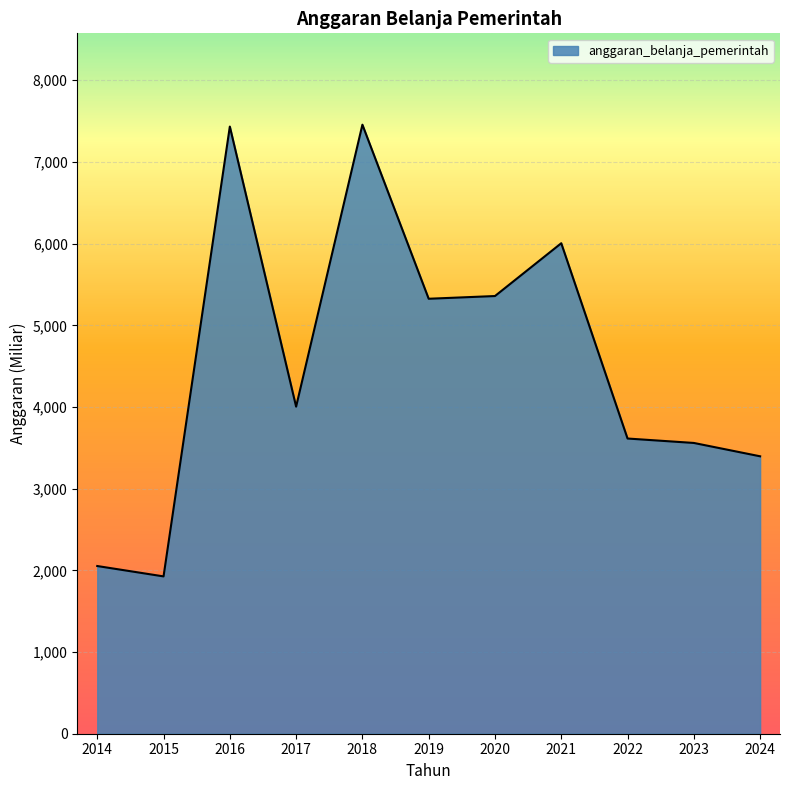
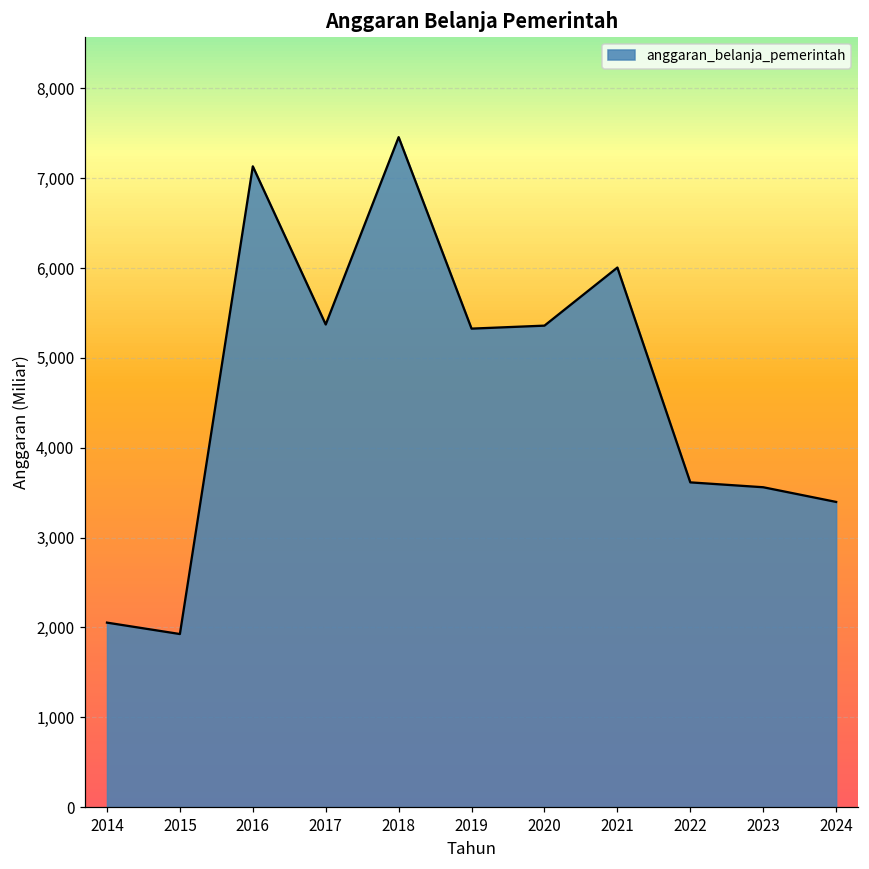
2016: 7,400 -> 7,100
2017: 4,000 -> 5,400
